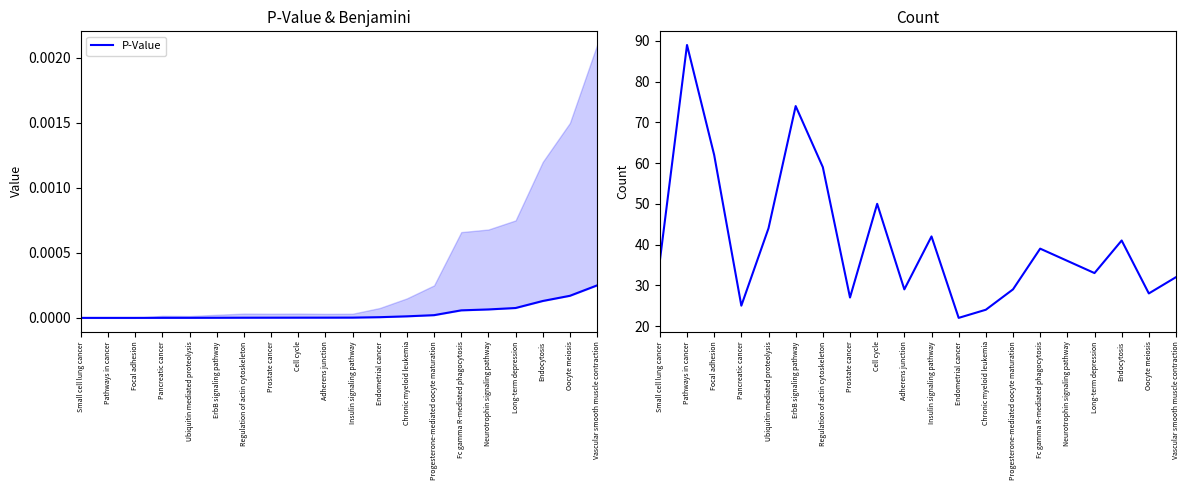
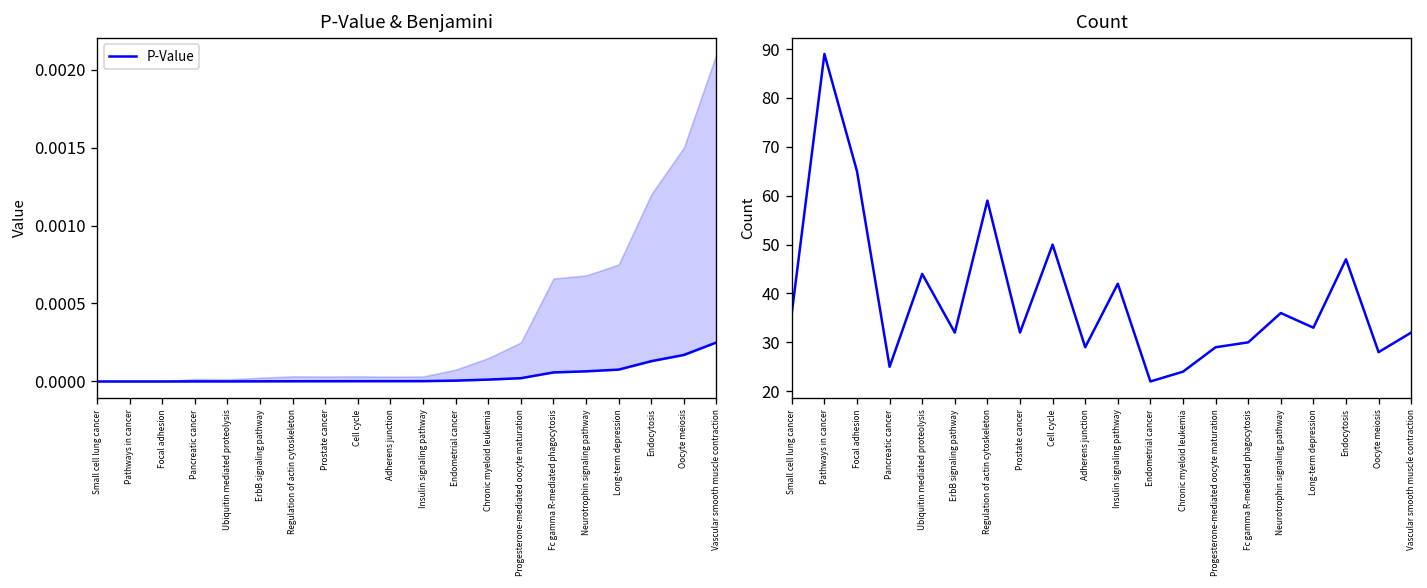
Count, Focal adhesion: 62 -> 65
Count, ErbB signaling pathway: 74 -> 32
Count, Prostate cancer: 27 -> 32
Count, Fc gamma R-mediated phagocytosis: 39 -> 30
Count, Endocytosis: 41 -> 47
